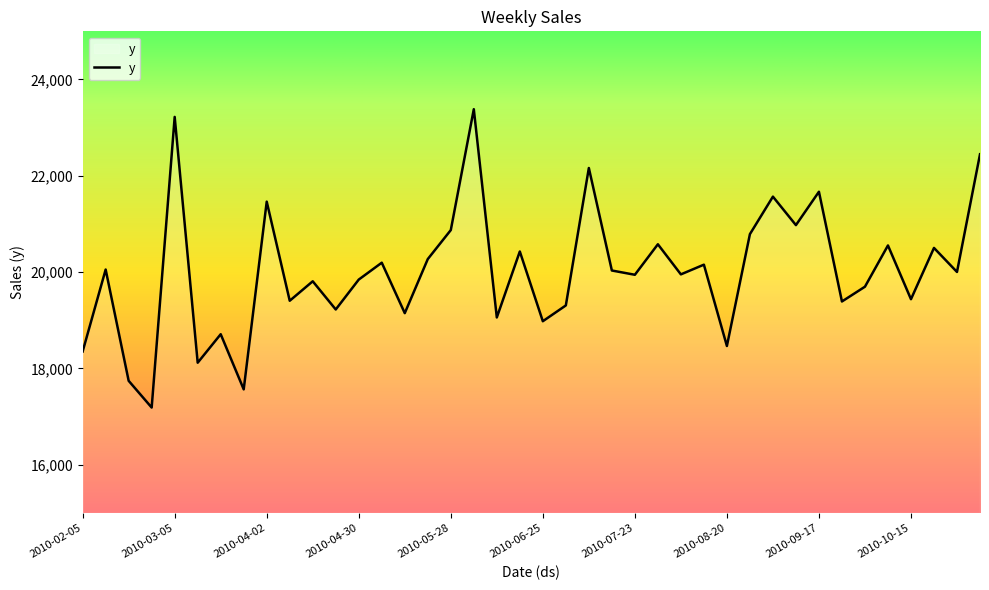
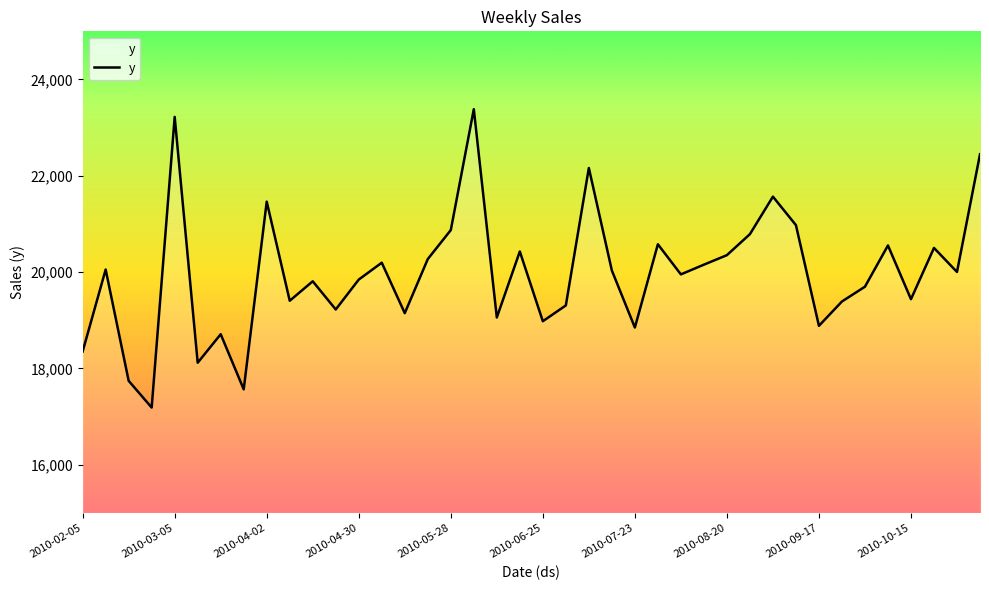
2010-07-23: 19,900 -> 18,800
2010-08-20: 18,500 -> 20,400
2010-09-17: 21,700 -> 18,900
